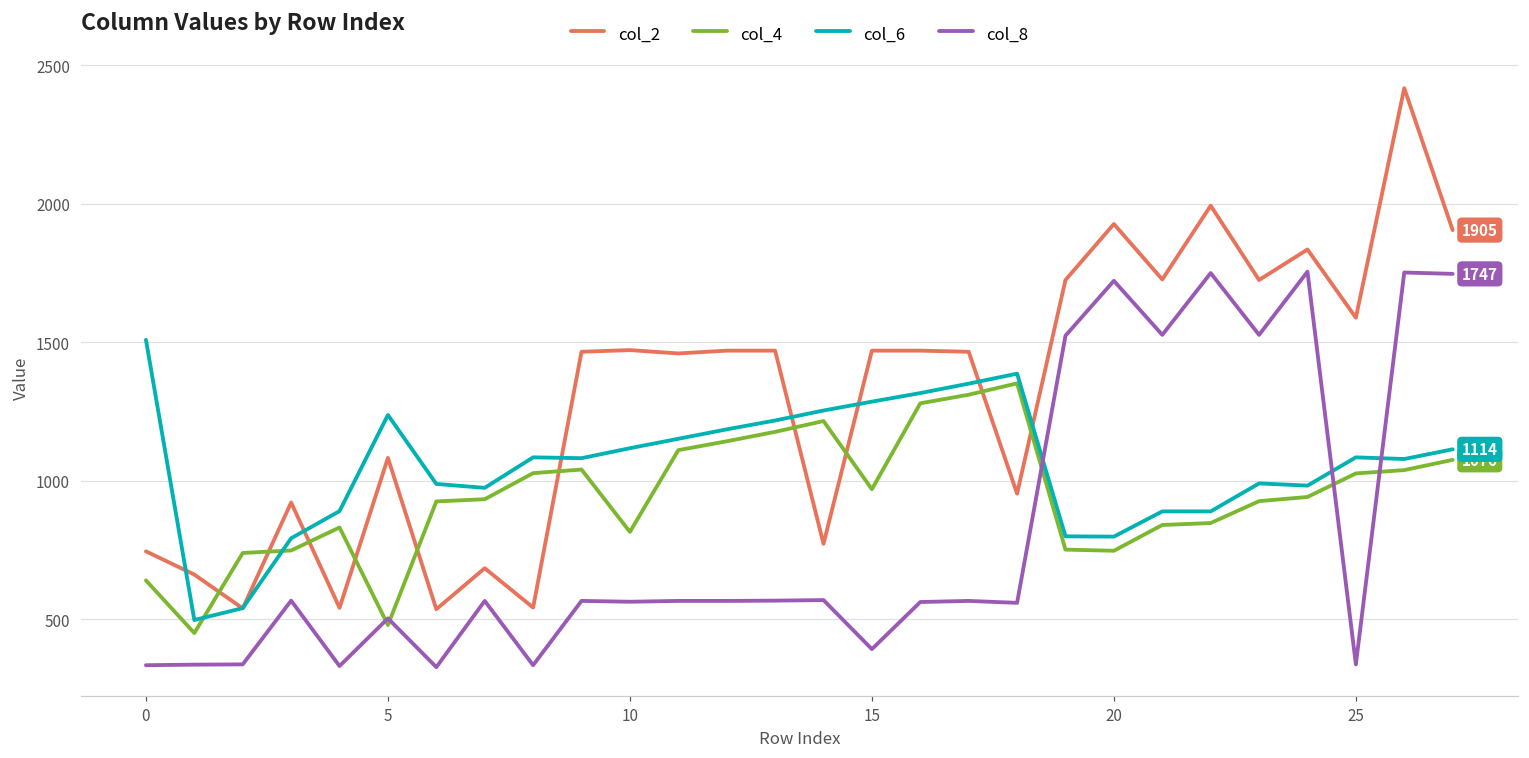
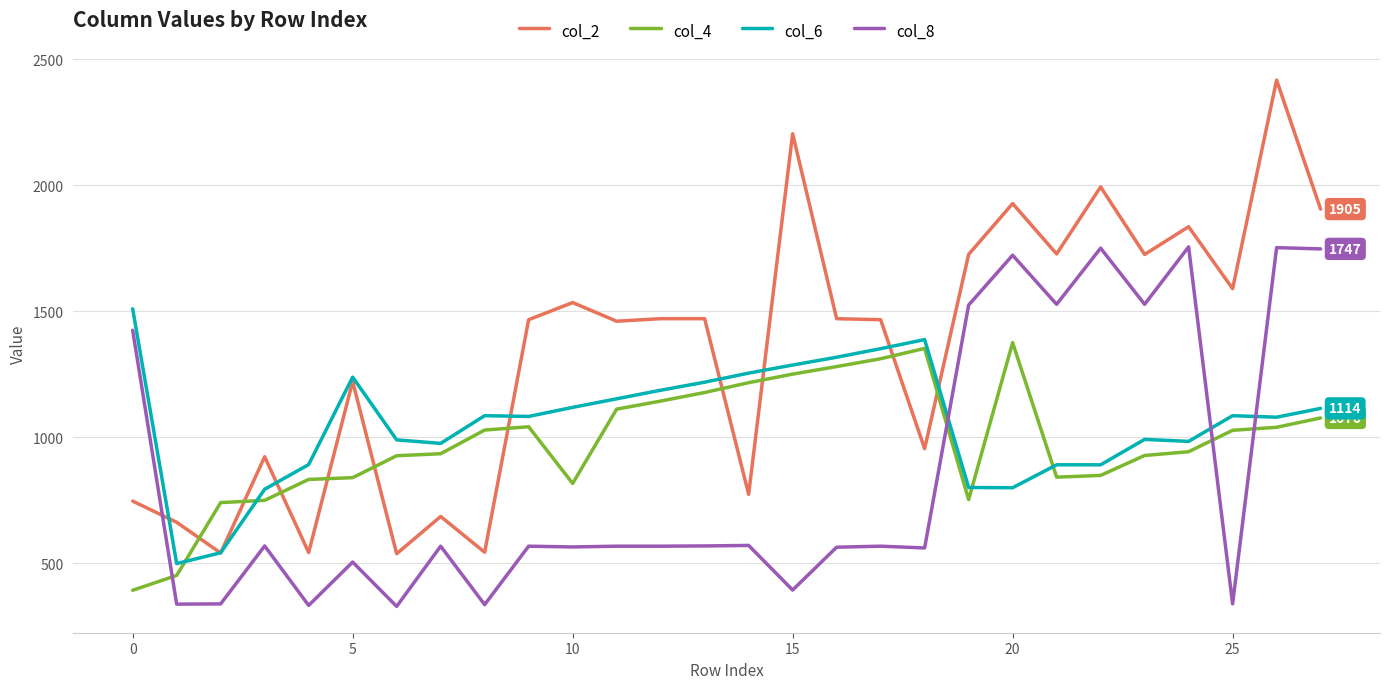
col_4, 0: 640 -> 390
col_8, 0: 340 -> 1420
col_2, 5: 1080 -> 1220
col_4, 5: 480 -> 840
col_2, 10: 1470 -> 1530
col_2, 15: 1470 -> 2200
col_4, 15: 970 -> 1250
col_4, 20: 750 -> 1380
